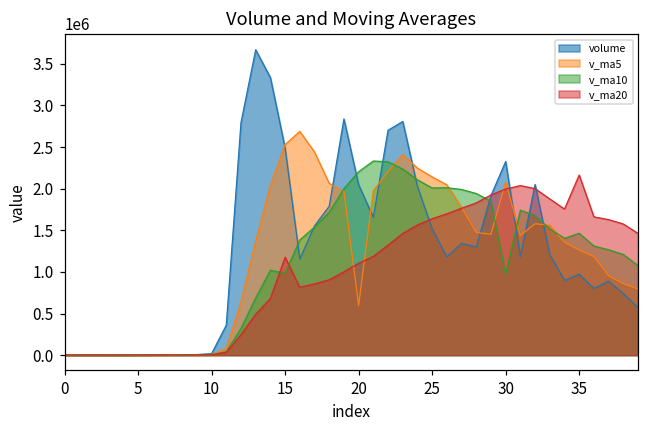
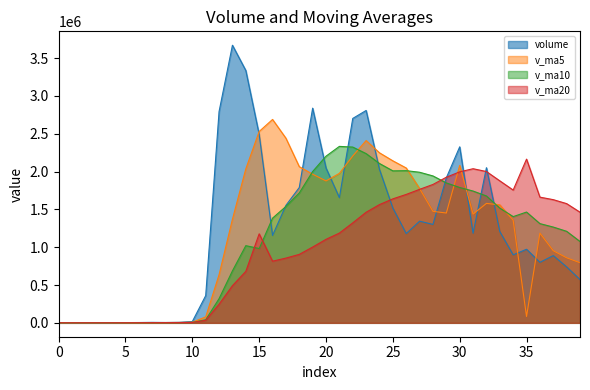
v_ma5, 20: 600000 -> 1900000
v_ma10, 30: 1000000 -> 1800000
v_ma5, 35: 1300000 -> 100000
